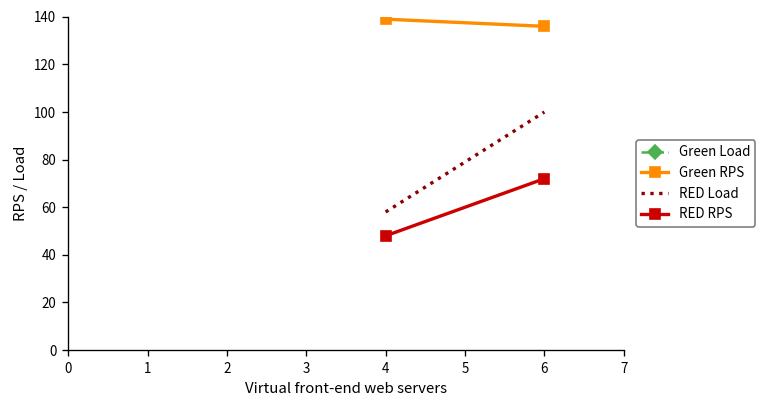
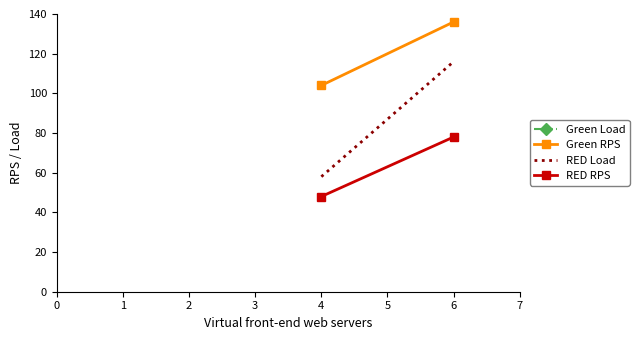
Green RPS, 4: 139 -> 104
RED Load, 6: 100 -> 116
RED RPS, 6: 72 -> 78
